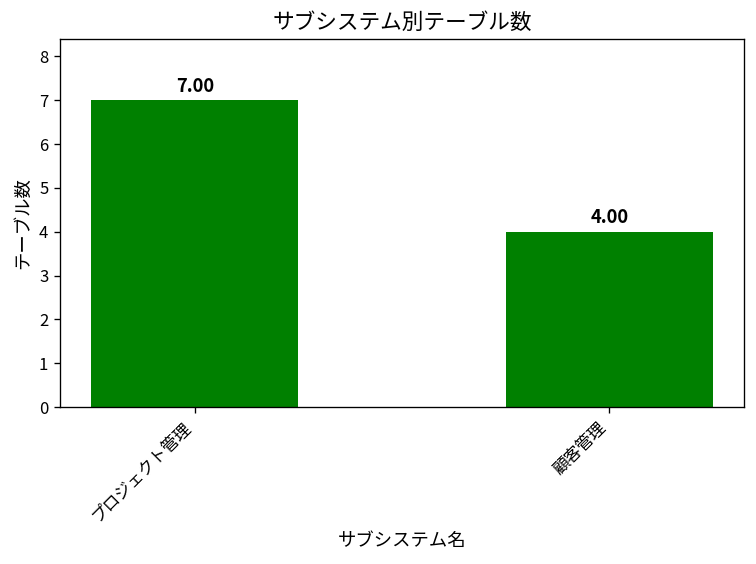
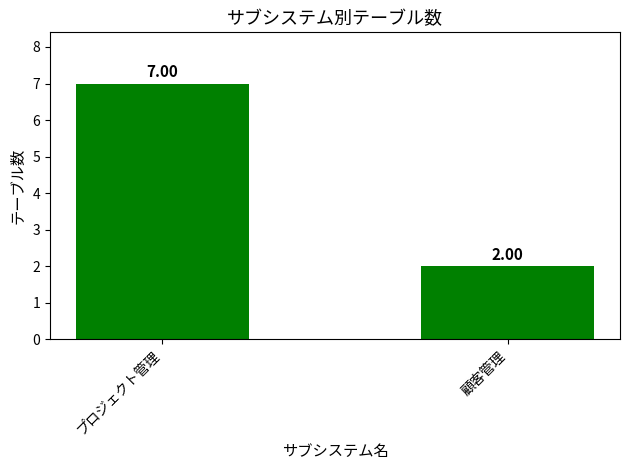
顧客管理: 4.00 -> 2.00
